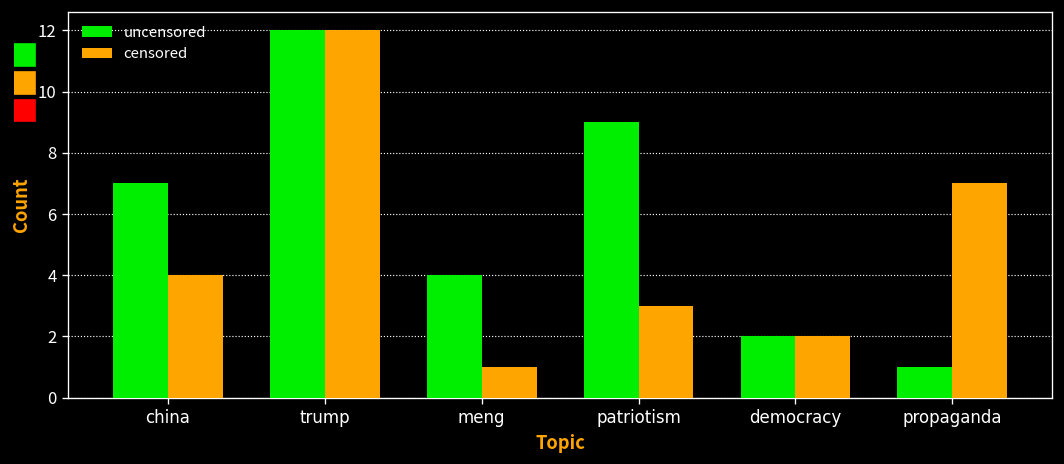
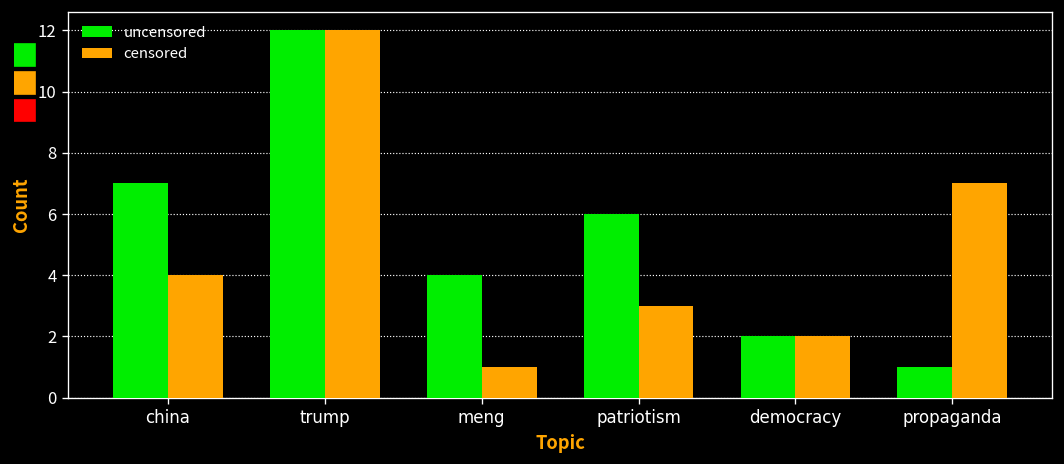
uncensored, patriotism: 9 -> 6
